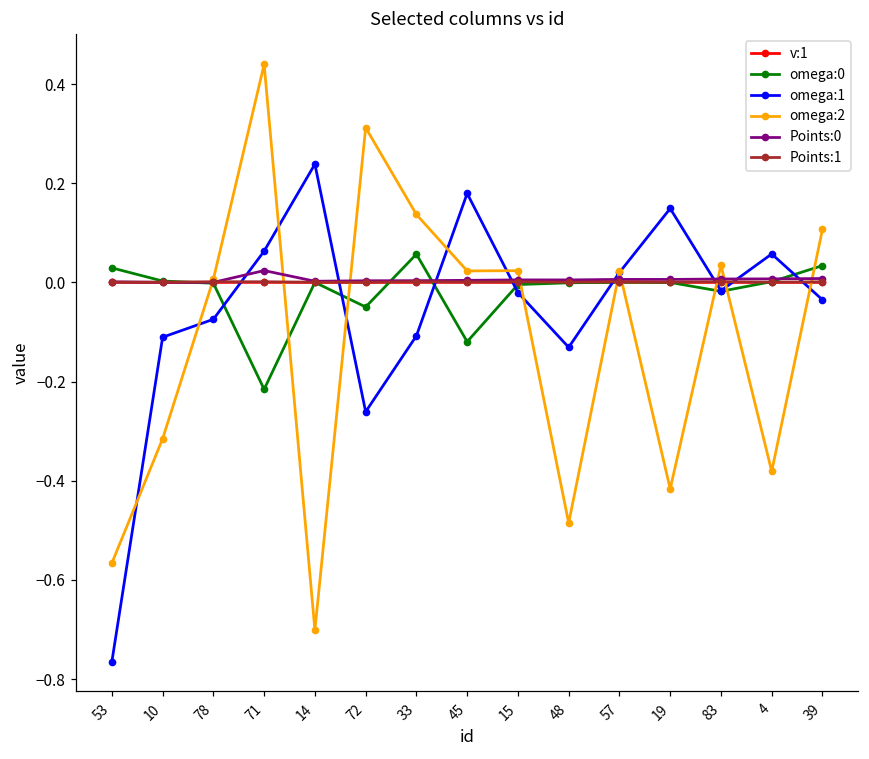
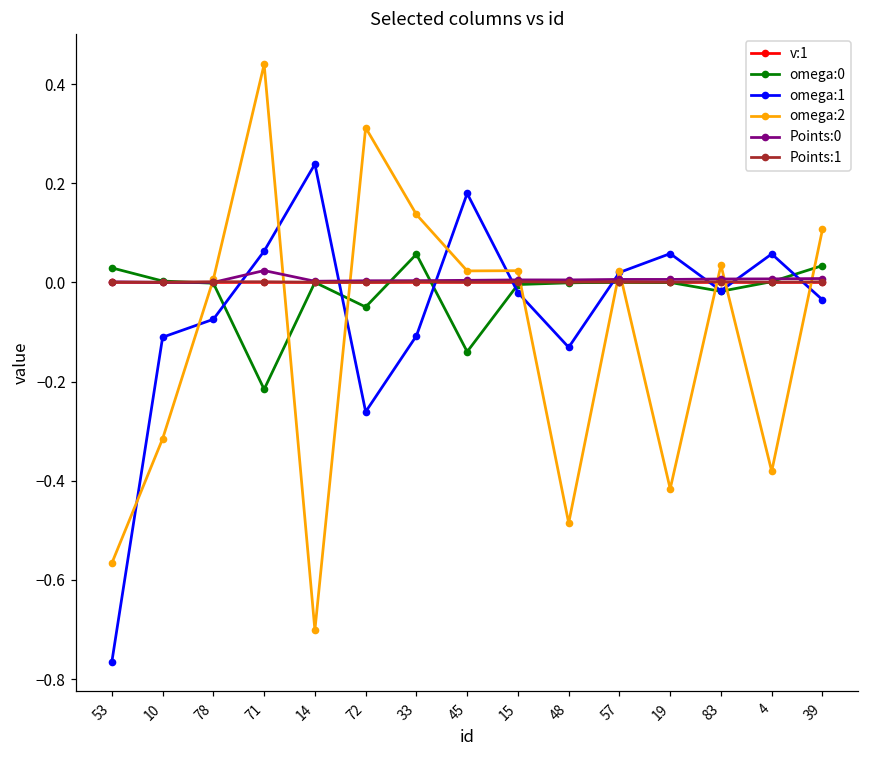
omega:0, 45: -0.12 -> -0.14
omega:1, 19: 0.15 -> 0.06
